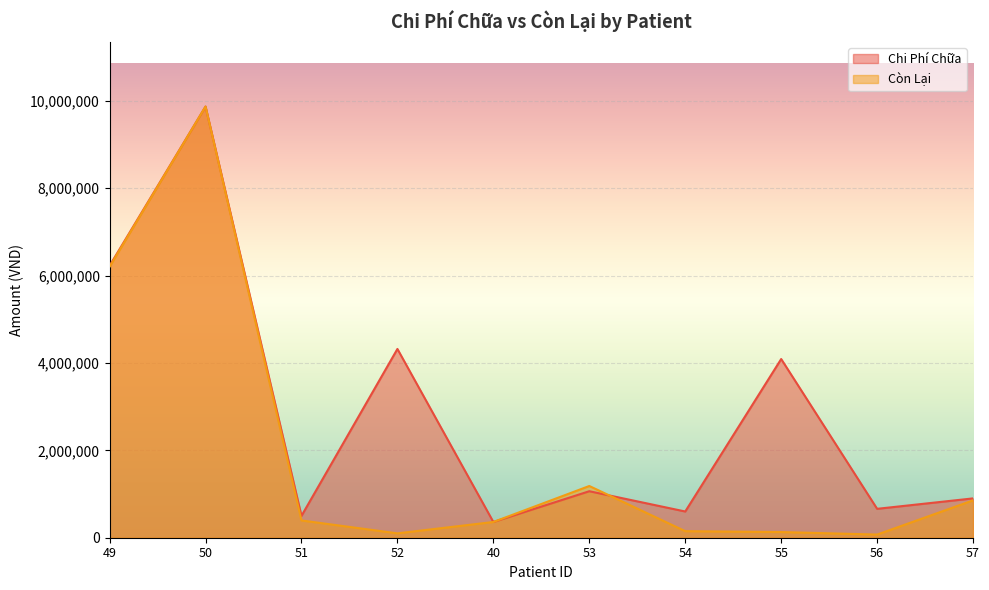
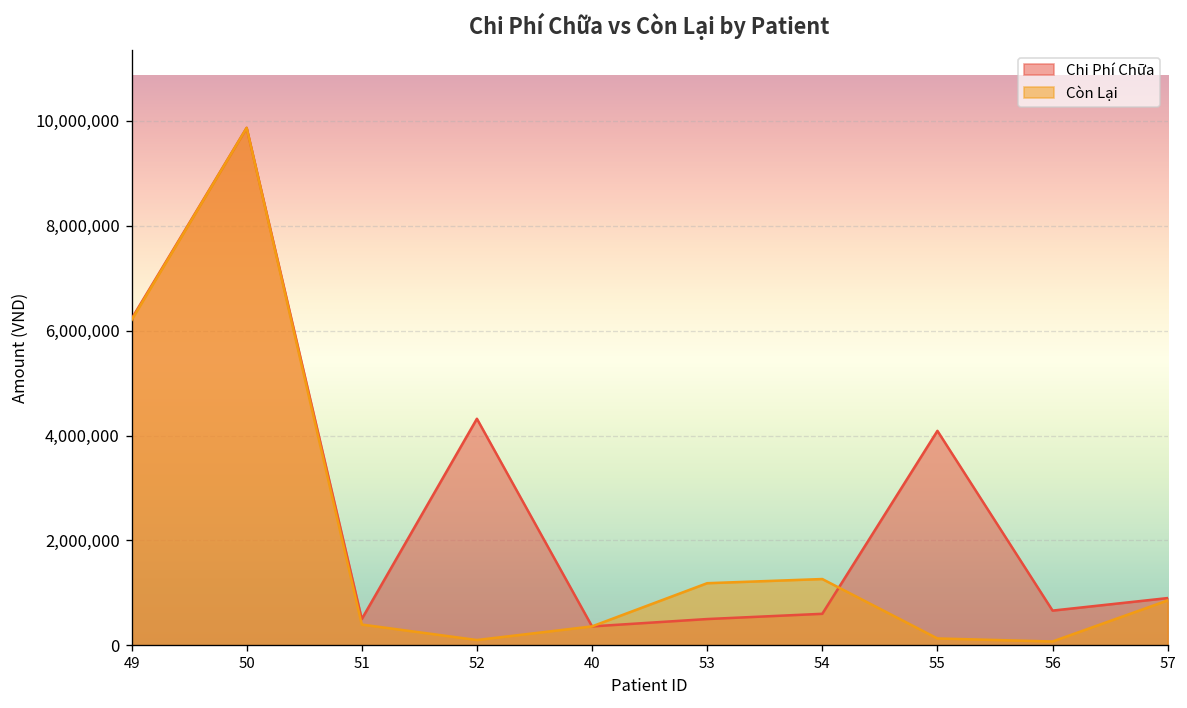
Chi Phí Chữa, 53: 1,100,000 -> 500,000
Còn Lại, 54: 200,000 -> 1,300,000
